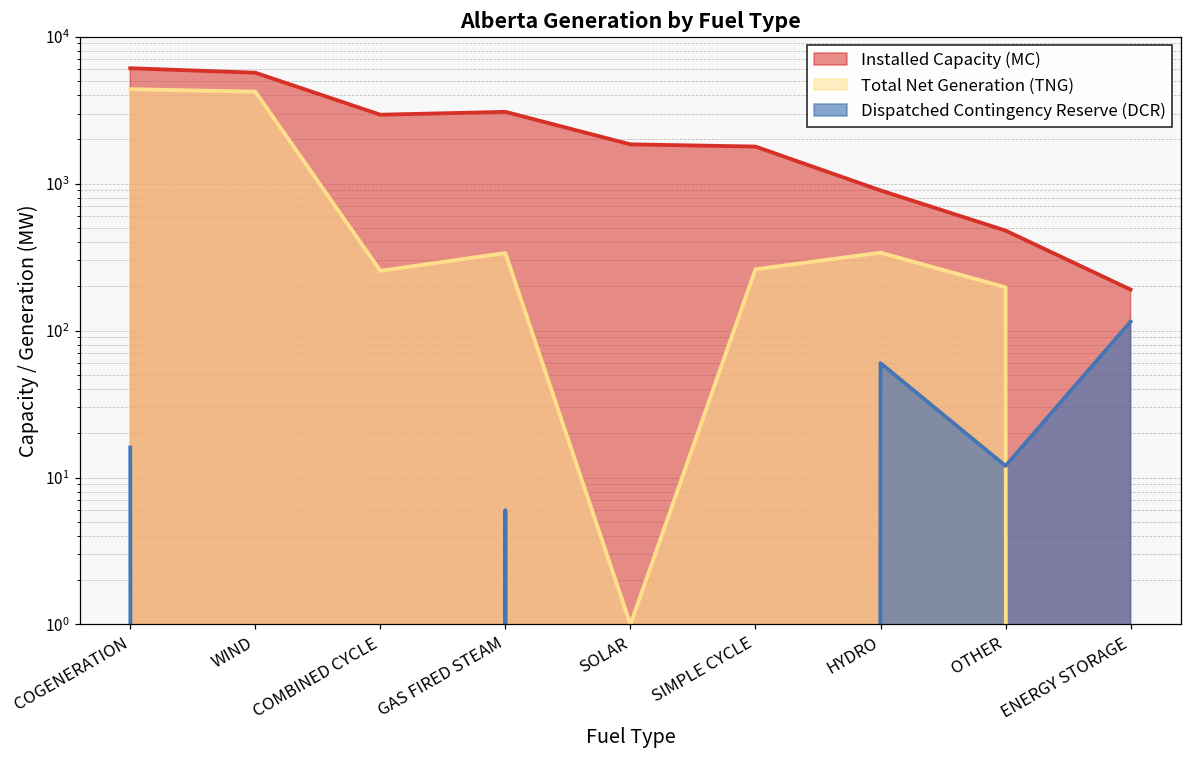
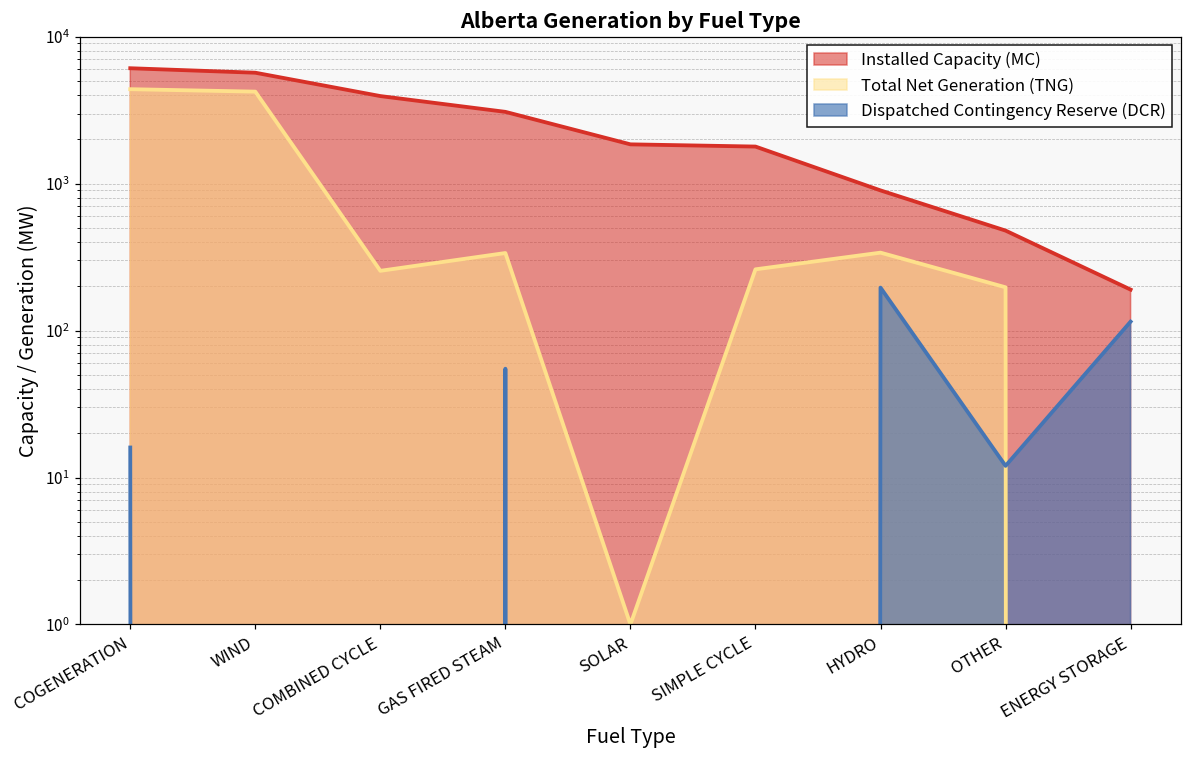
Installed Capacity (MC), COMBINED CYCLE: 2900 -> 3900
Dispatched Contingency Reserve (DCR), GAS FIRED STEAM: 6 -> 55
Dispatched Contingency Reserve (DCR), HYDRO: 60 -> 200
